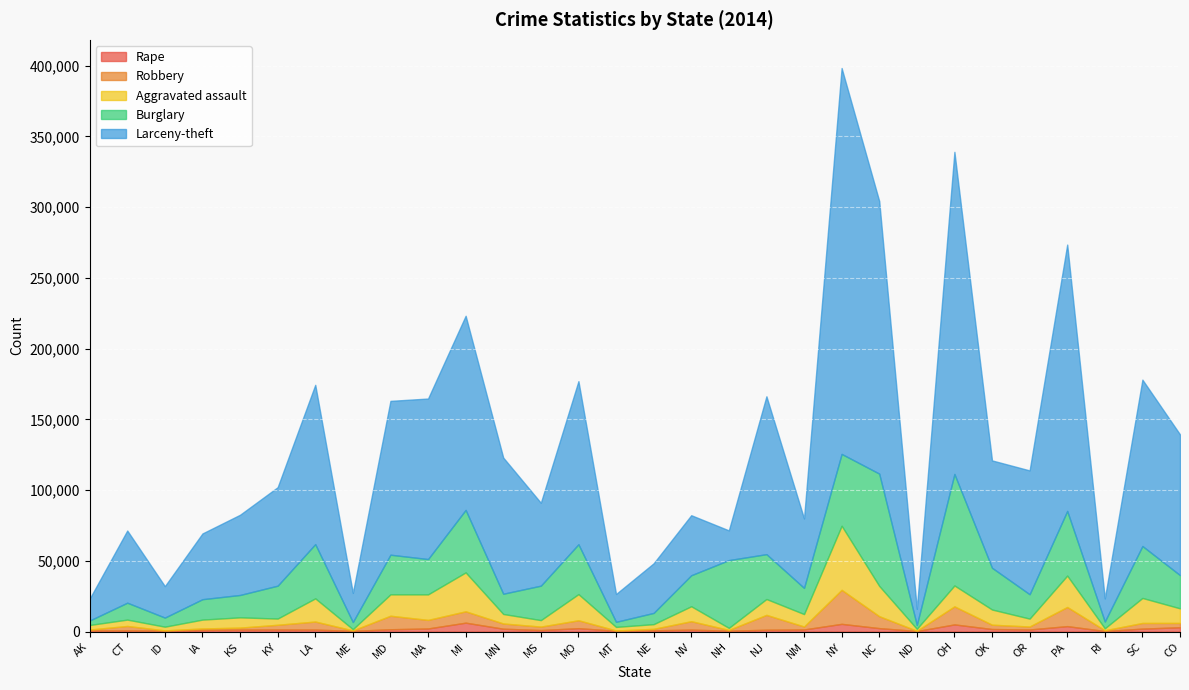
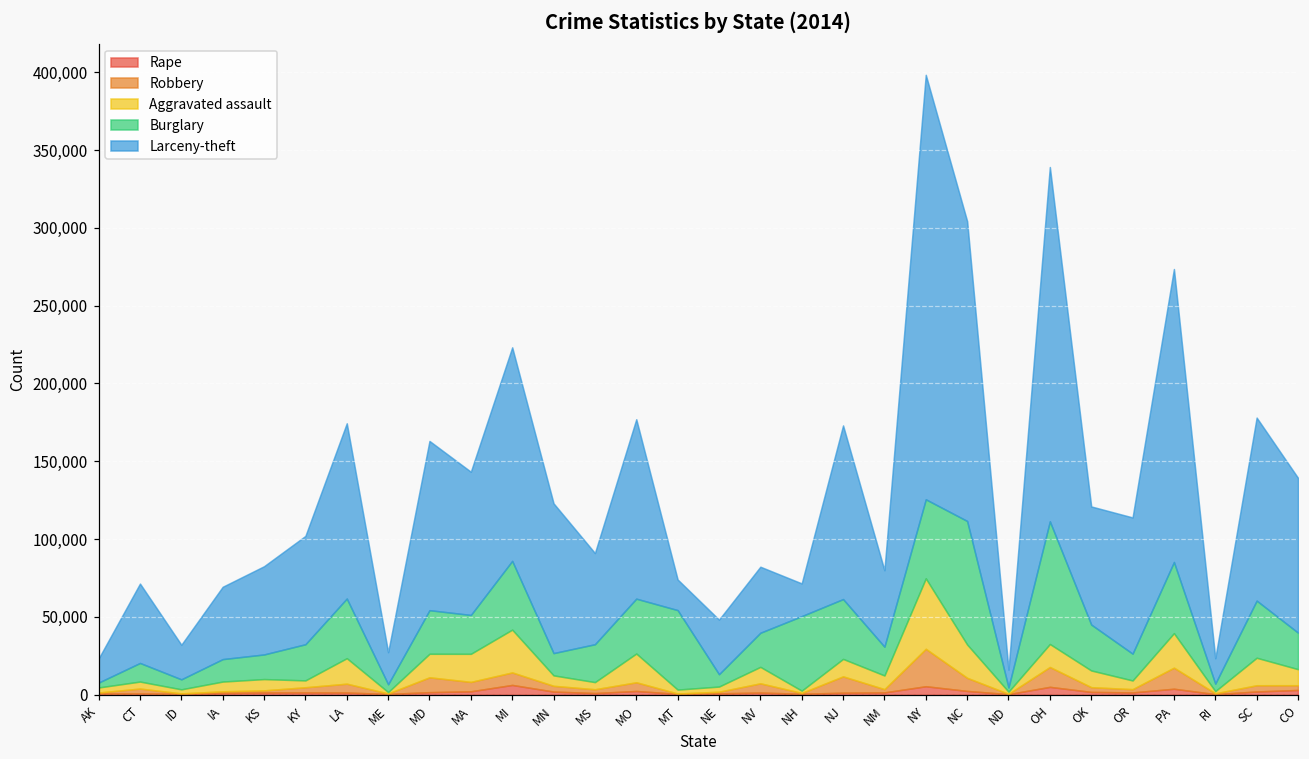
Larceny-theft, MA: 113,000 -> 92,000
Burglary, MT: 4,000 -> 51,000
Burglary, NJ: 32,000 -> 38,000
